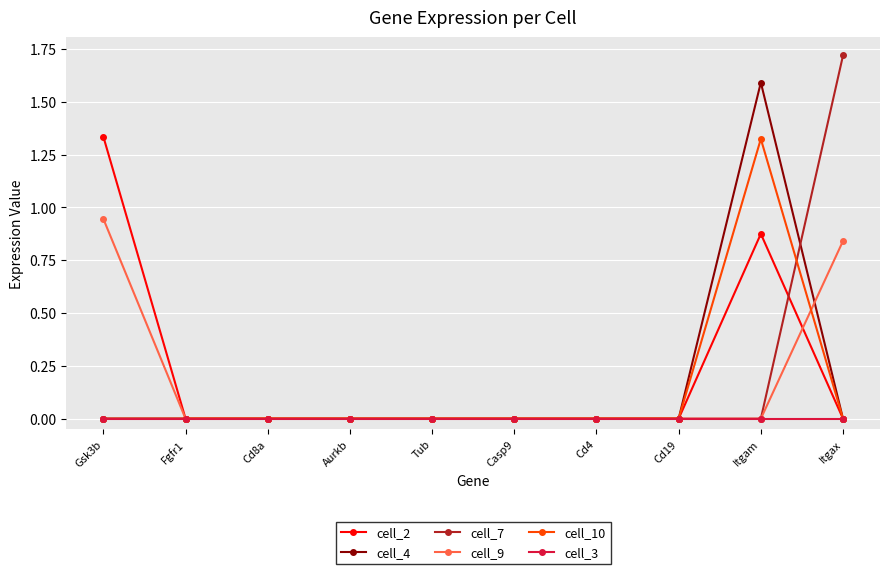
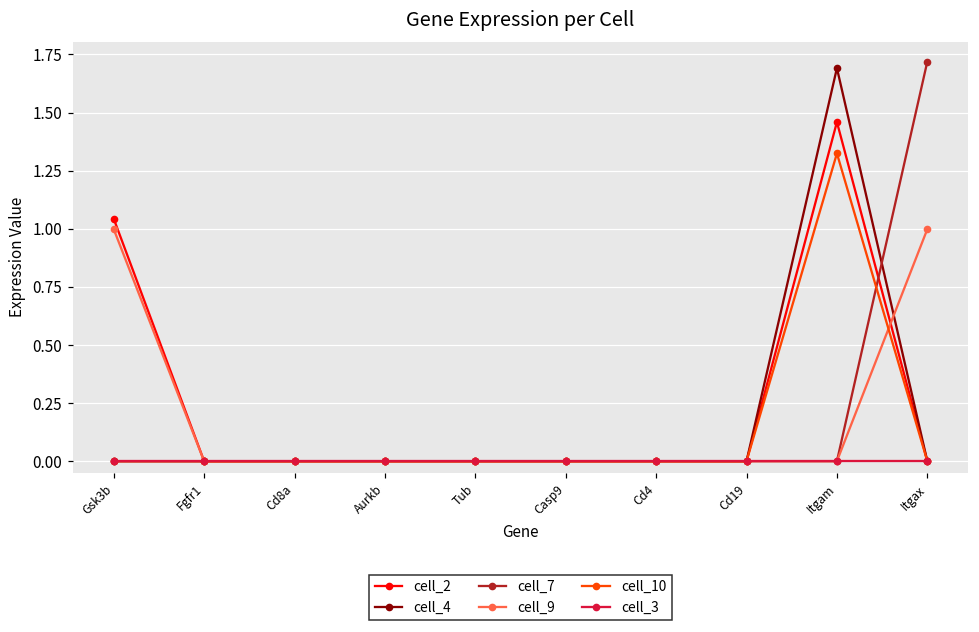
cell_2, Gsk3b: 1.33 -> 1.04
cell_9, Gsk3b: 0.95 -> 1.00
cell_2, Itgam: 0.88 -> 1.46
cell_4, Itgam: 1.59 -> 1.69
cell_9, Itgax: 0.84 -> 1.00
